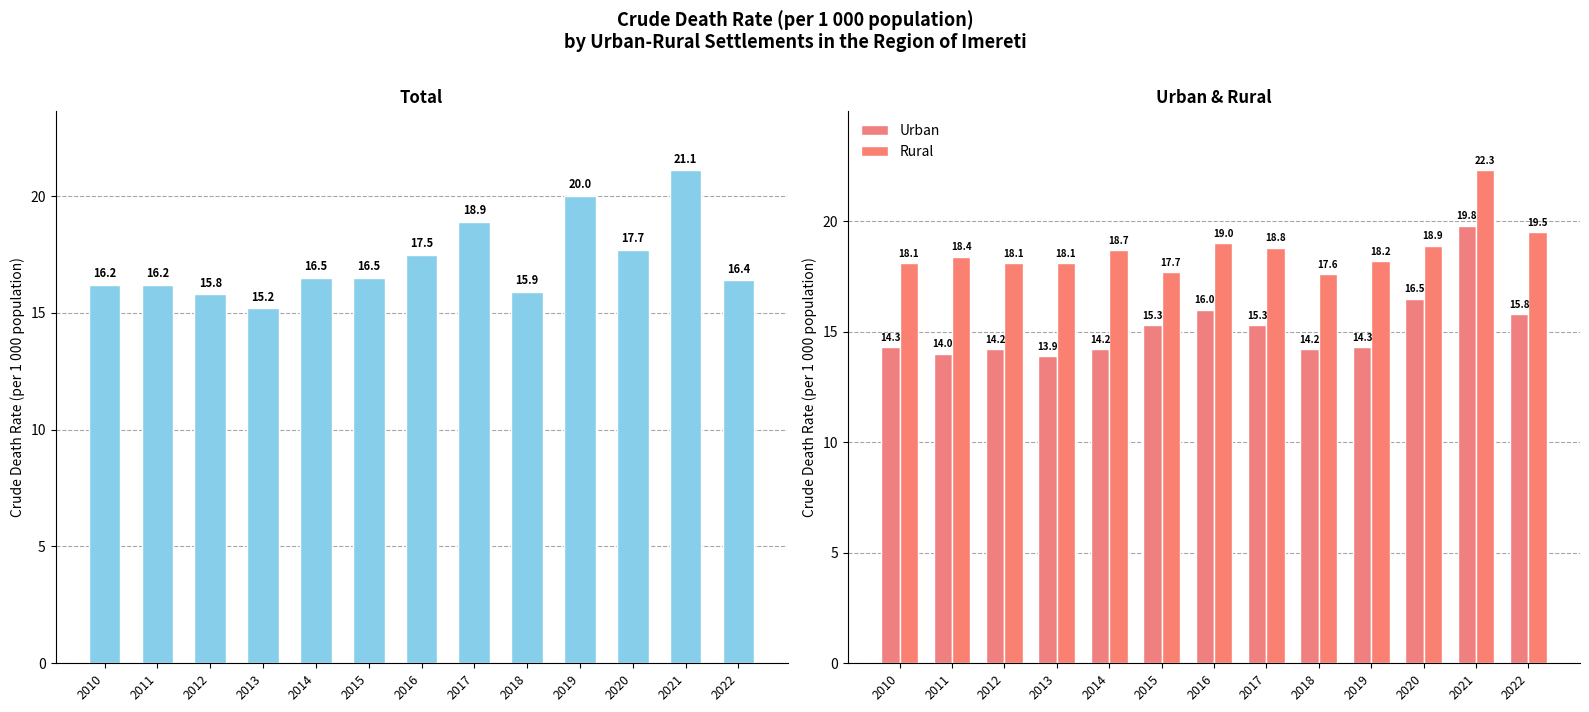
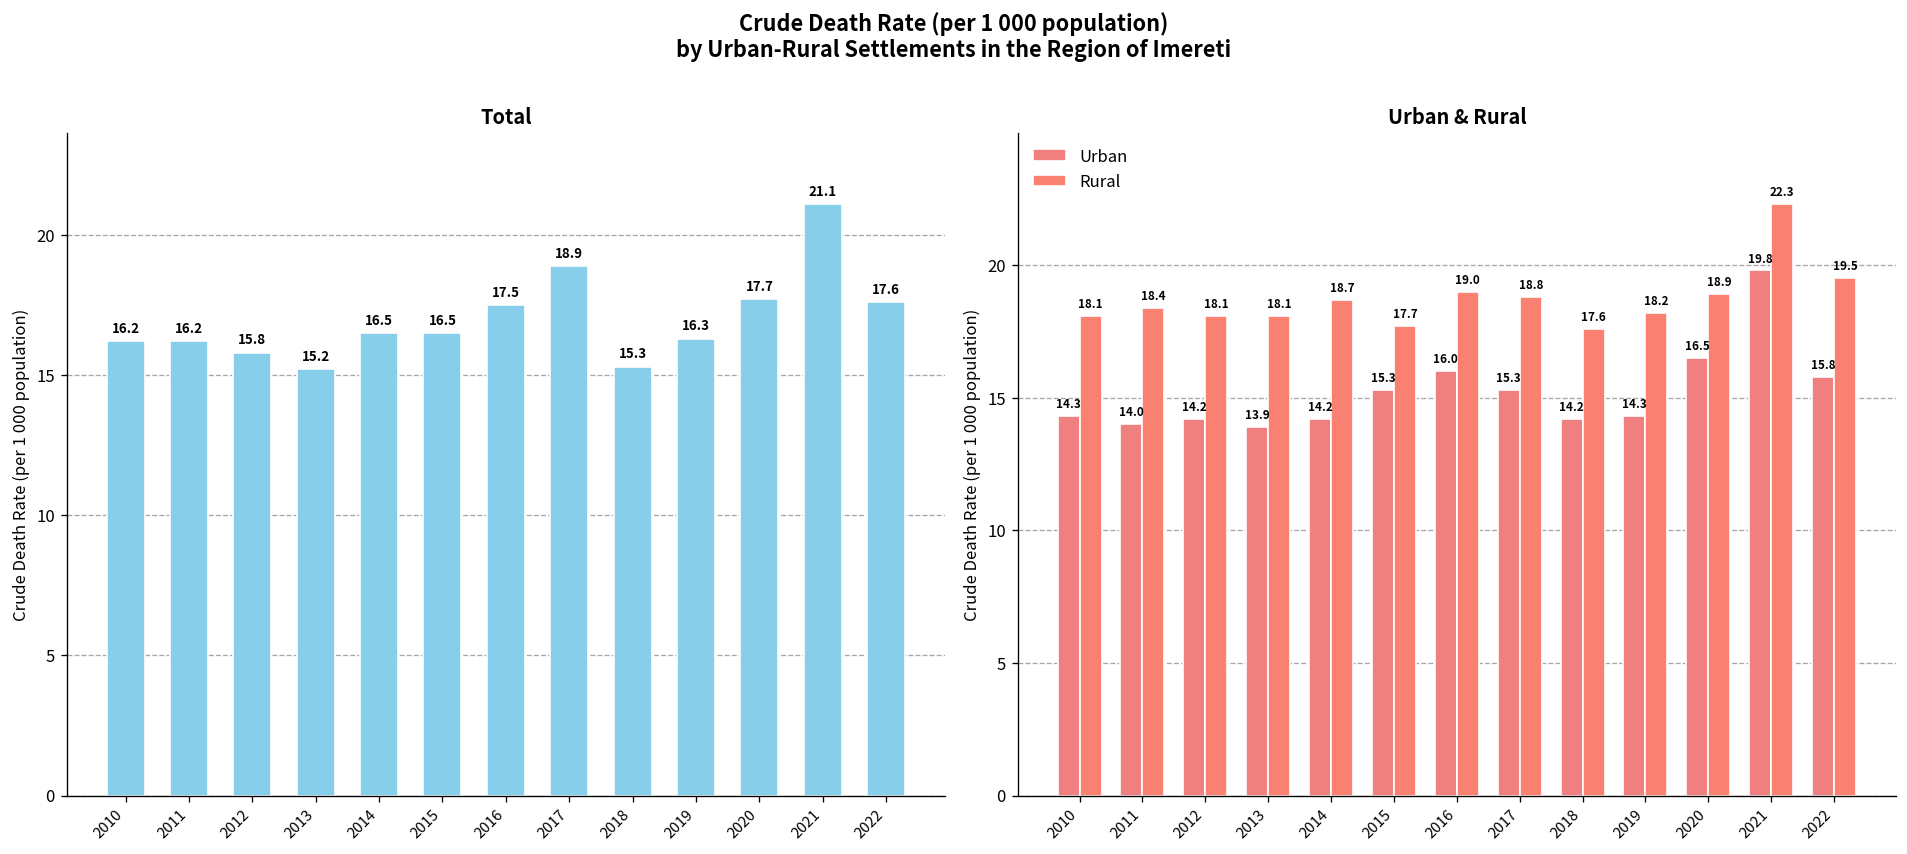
Total, 2018: 15.9 -> 15.3
Total, 2019: 20.0 -> 16.3
Total, 2022: 16.4 -> 17.6
